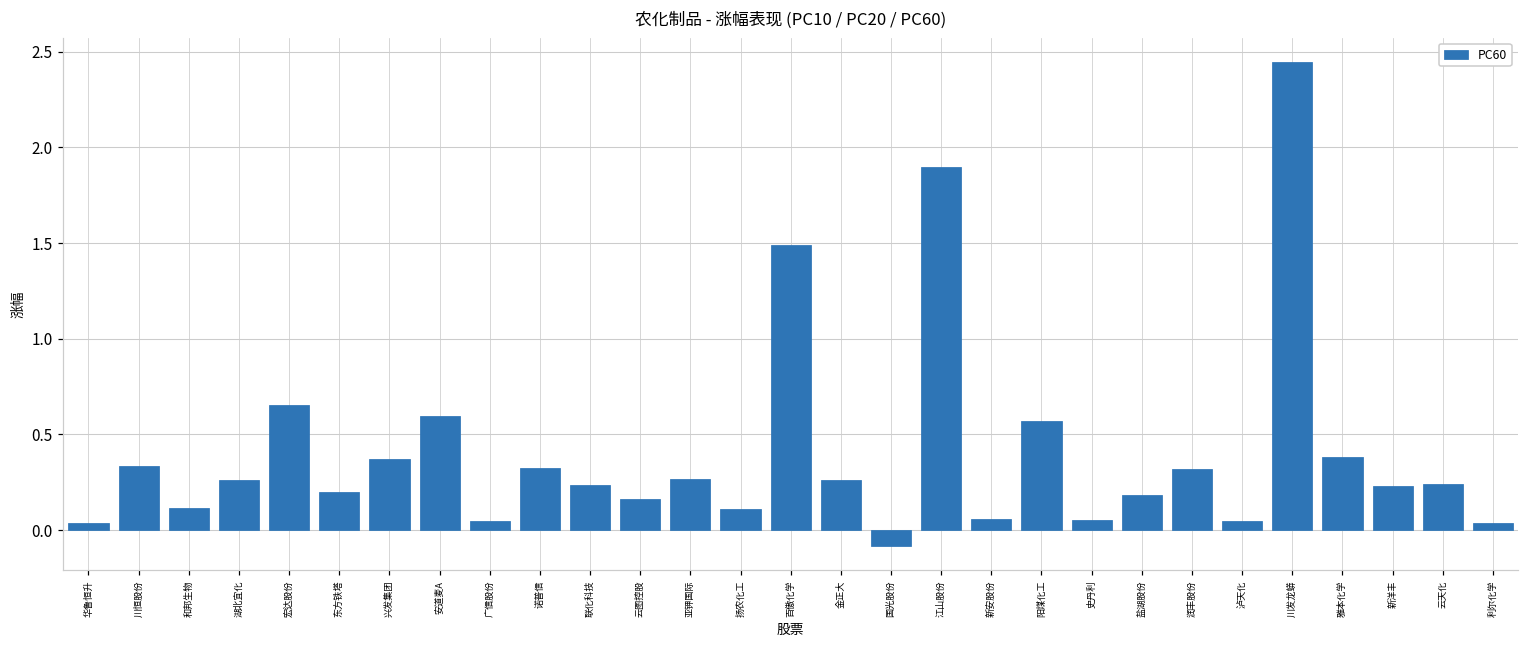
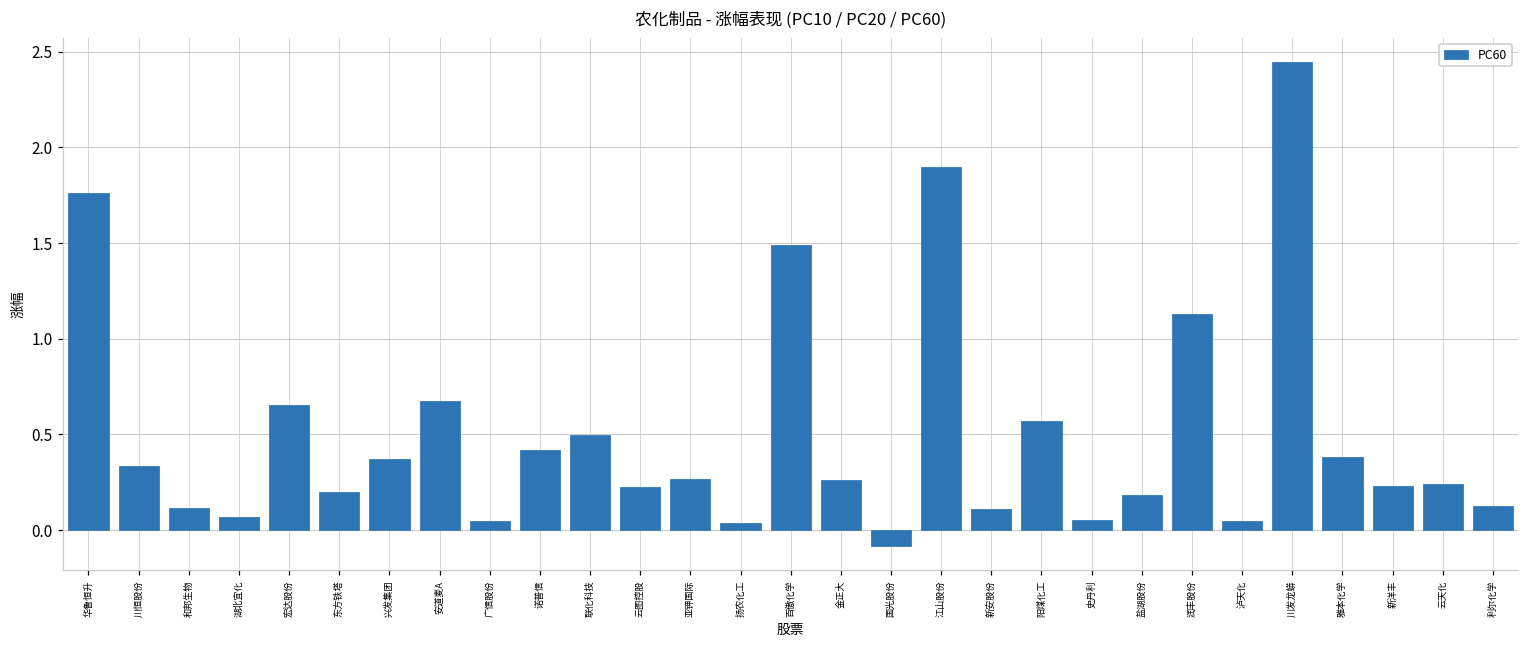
华鲁恒升: 0.03 -> 1.76
湖北宜化: 0.26 -> 0.07
安道麦A: 0.60 -> 0.67
诺普信: 0.33 -> 0.42
联化科技: 0.24 -> 0.50
云图控股: 0.16 -> 0.22
扬农化工: 0.11 -> 0.04
新安股份: 0.06 -> 0.11
润丰股份: 0.32 -> 1.13
利尔化学: 0.04 -> 0.13
